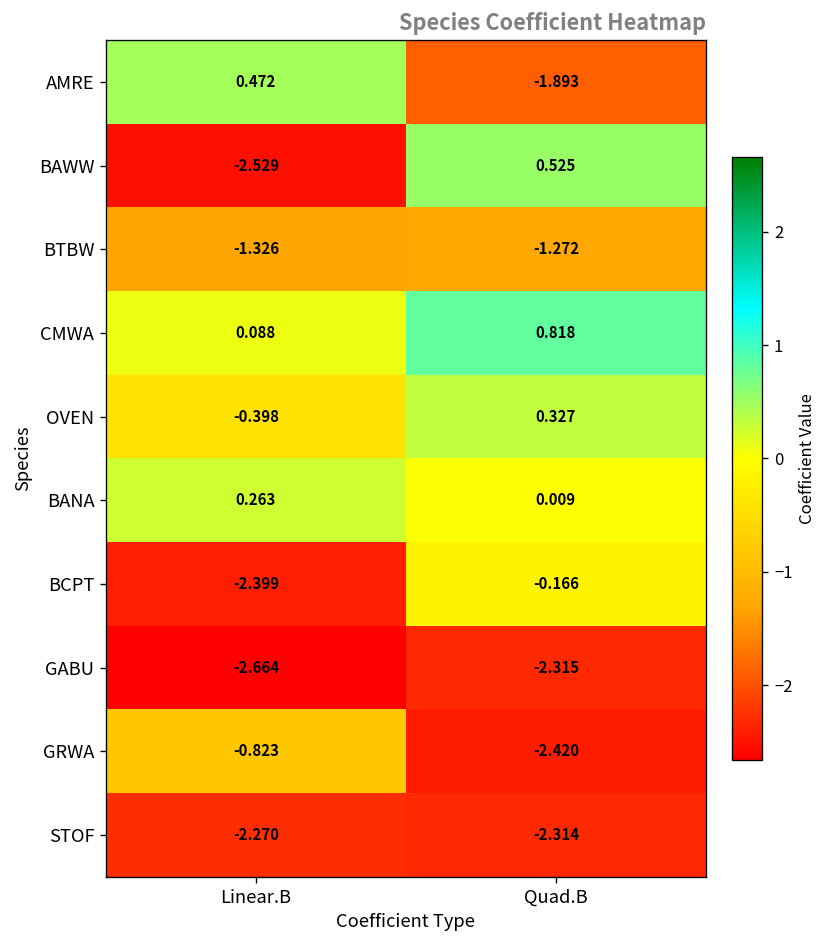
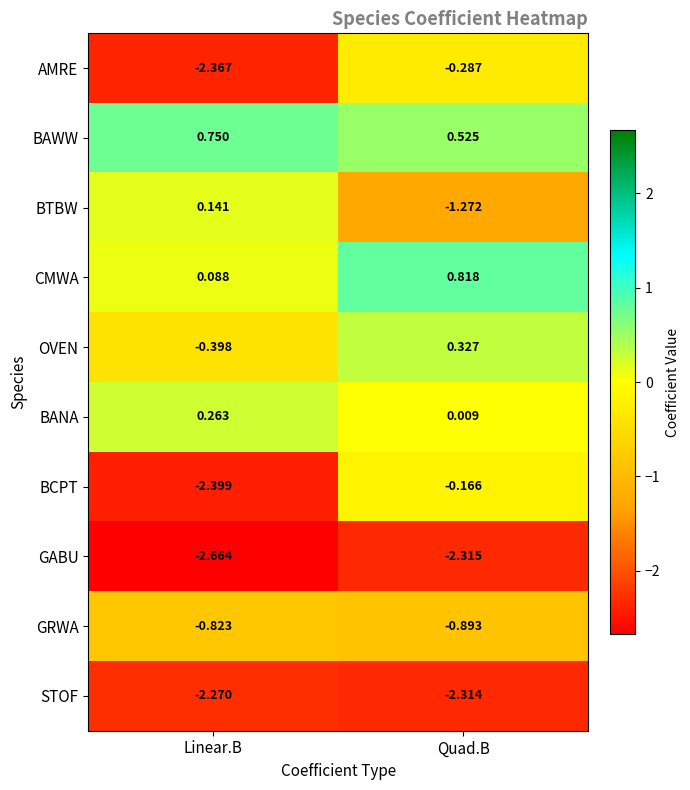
AMRE, Linear.B: 0.472 -> -2.367
AMRE, Quad.B: -1.893 -> -0.287
BAWW, Linear.B: -2.529 -> 0.750
BTBW, Linear.B: -1.326 -> 0.141
GRWA, Quad.B: -2.420 -> -0.893
